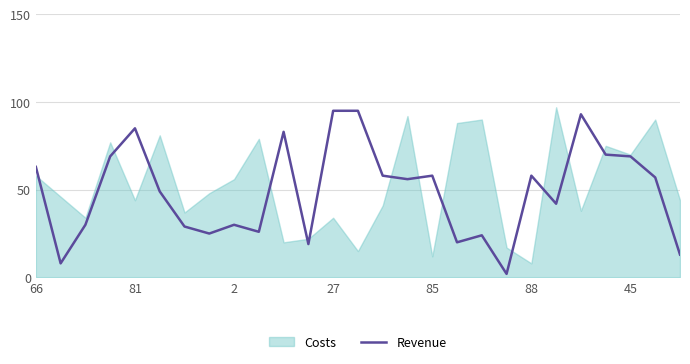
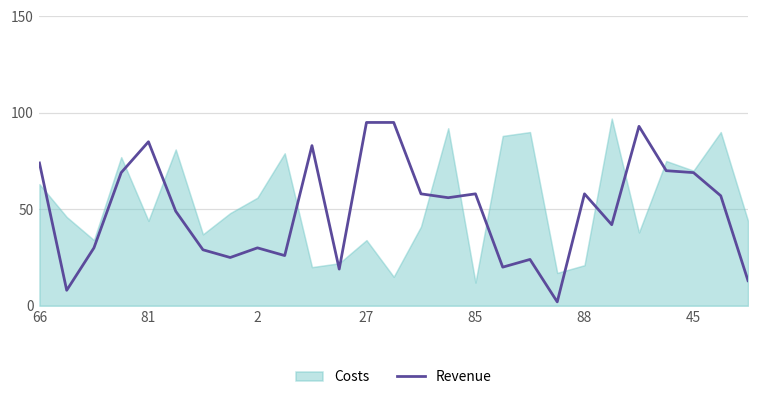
Costs, 66: 58 -> 63
Revenue, 66: 63 -> 74
Costs, 88: 8 -> 21
